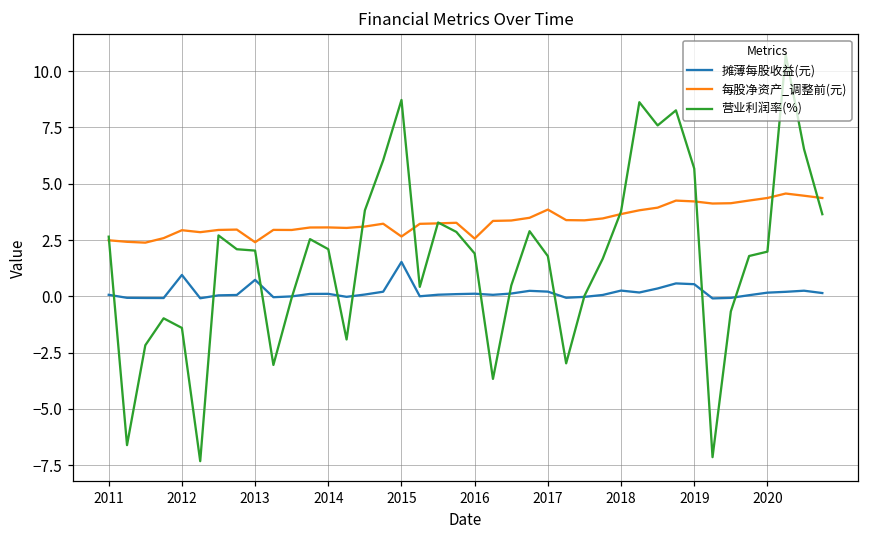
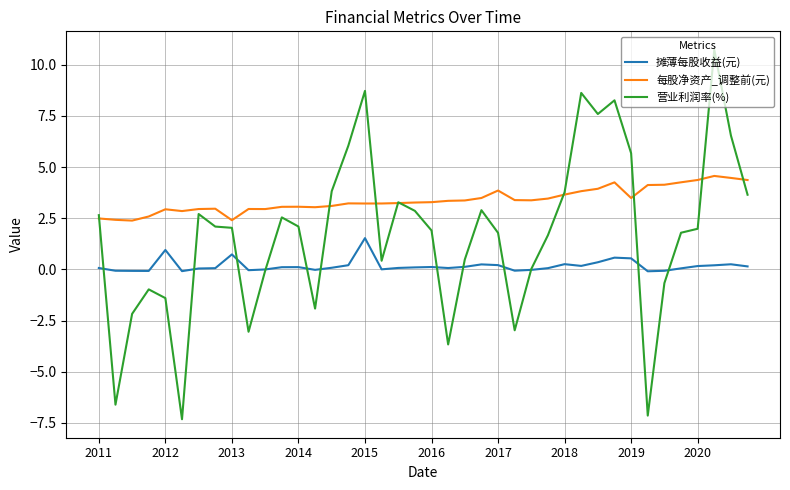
每股净资产_调整前(元), 2015: 2.7 -> 3.2
每股净资产_调整前(元), 2016: 2.6 -> 3.3
每股净资产_调整前(元), 2019: 4.2 -> 3.5
